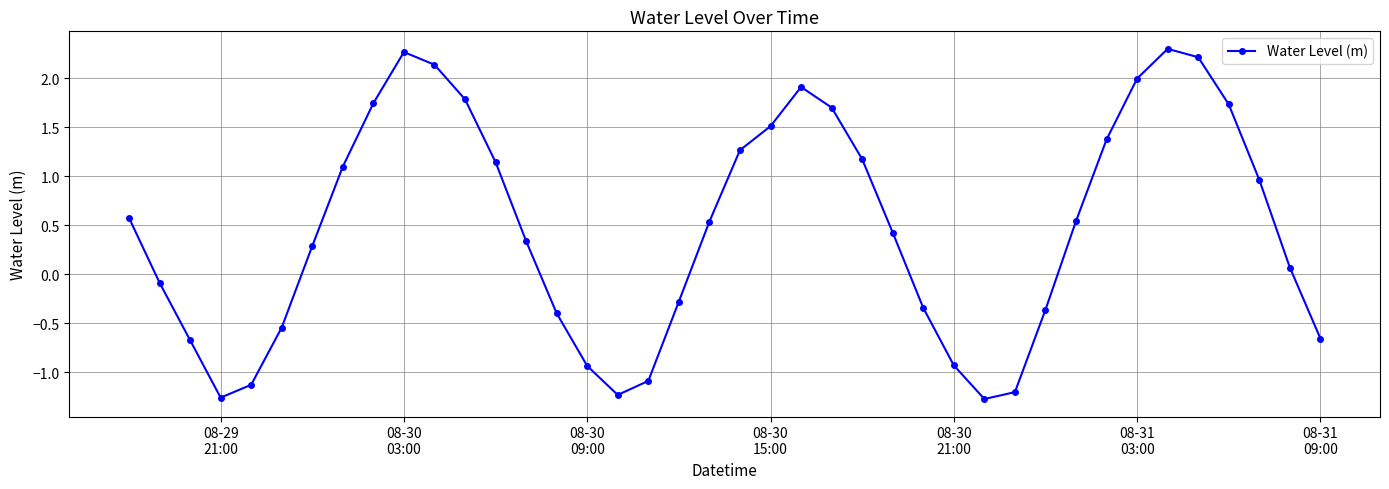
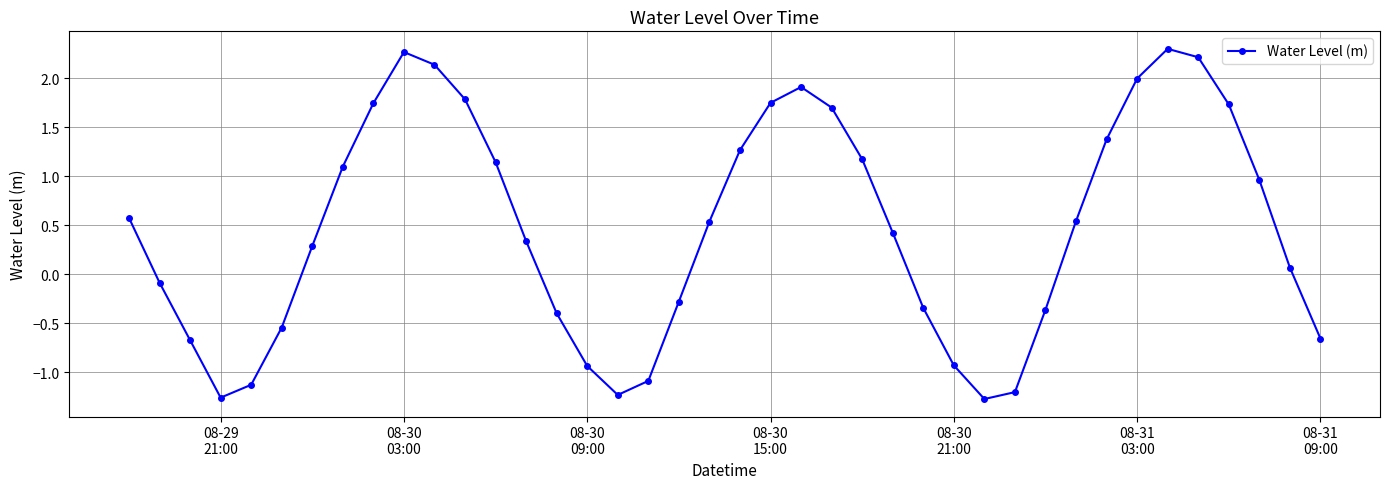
08-30 15:00: 1.5 -> 1.7
